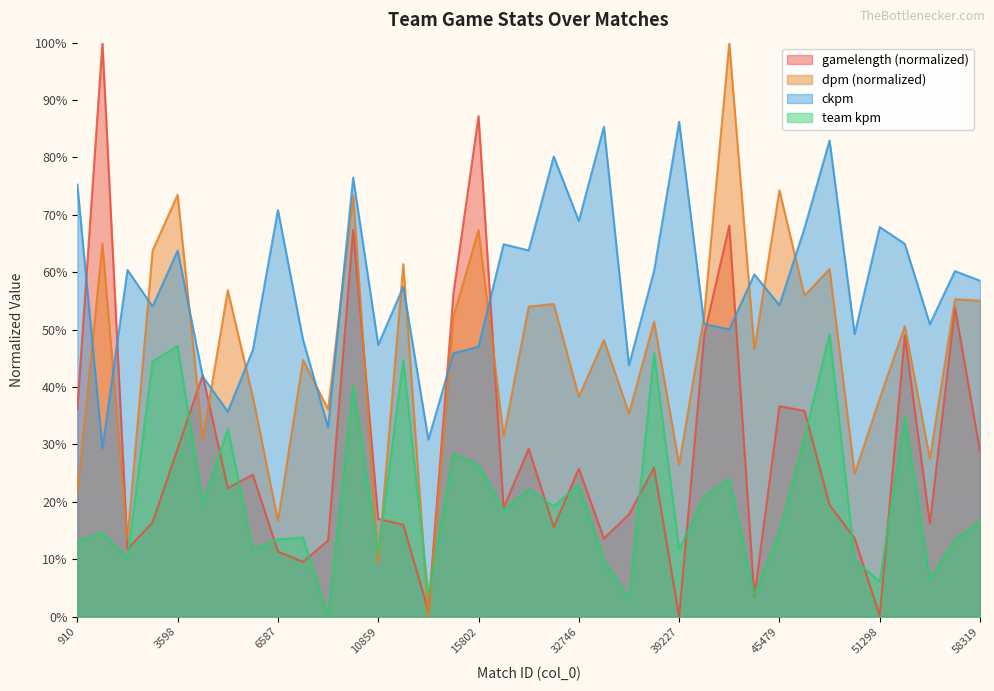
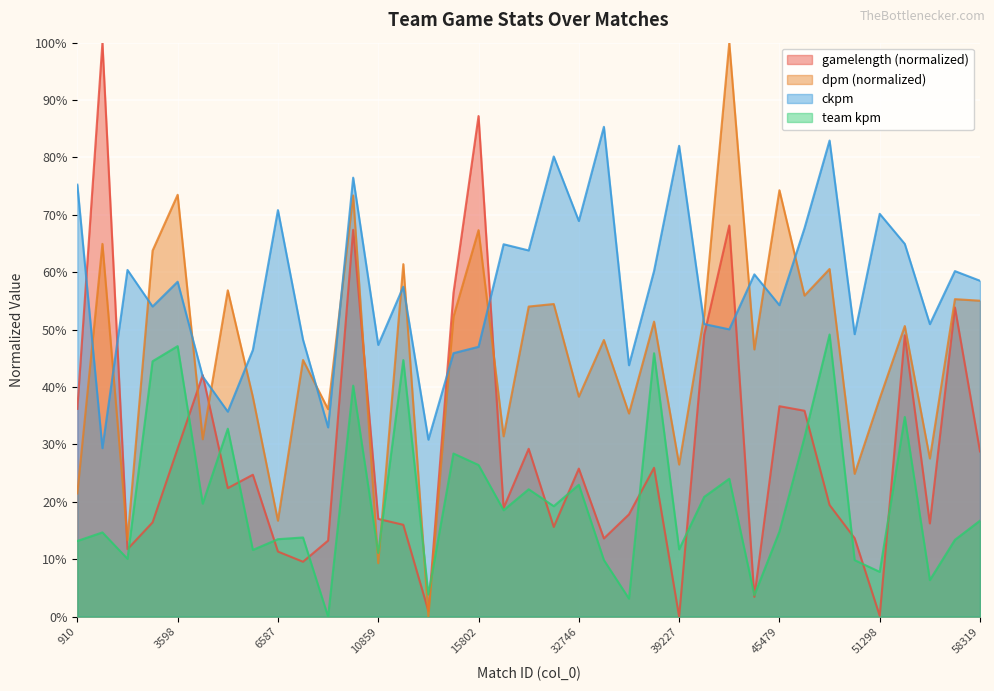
ckpm, 3598: 64% -> 58%
ckpm, 39227: 86% -> 82%
ckpm, 51298: 68% -> 70%
team kpm, 51298: 6% -> 8%
